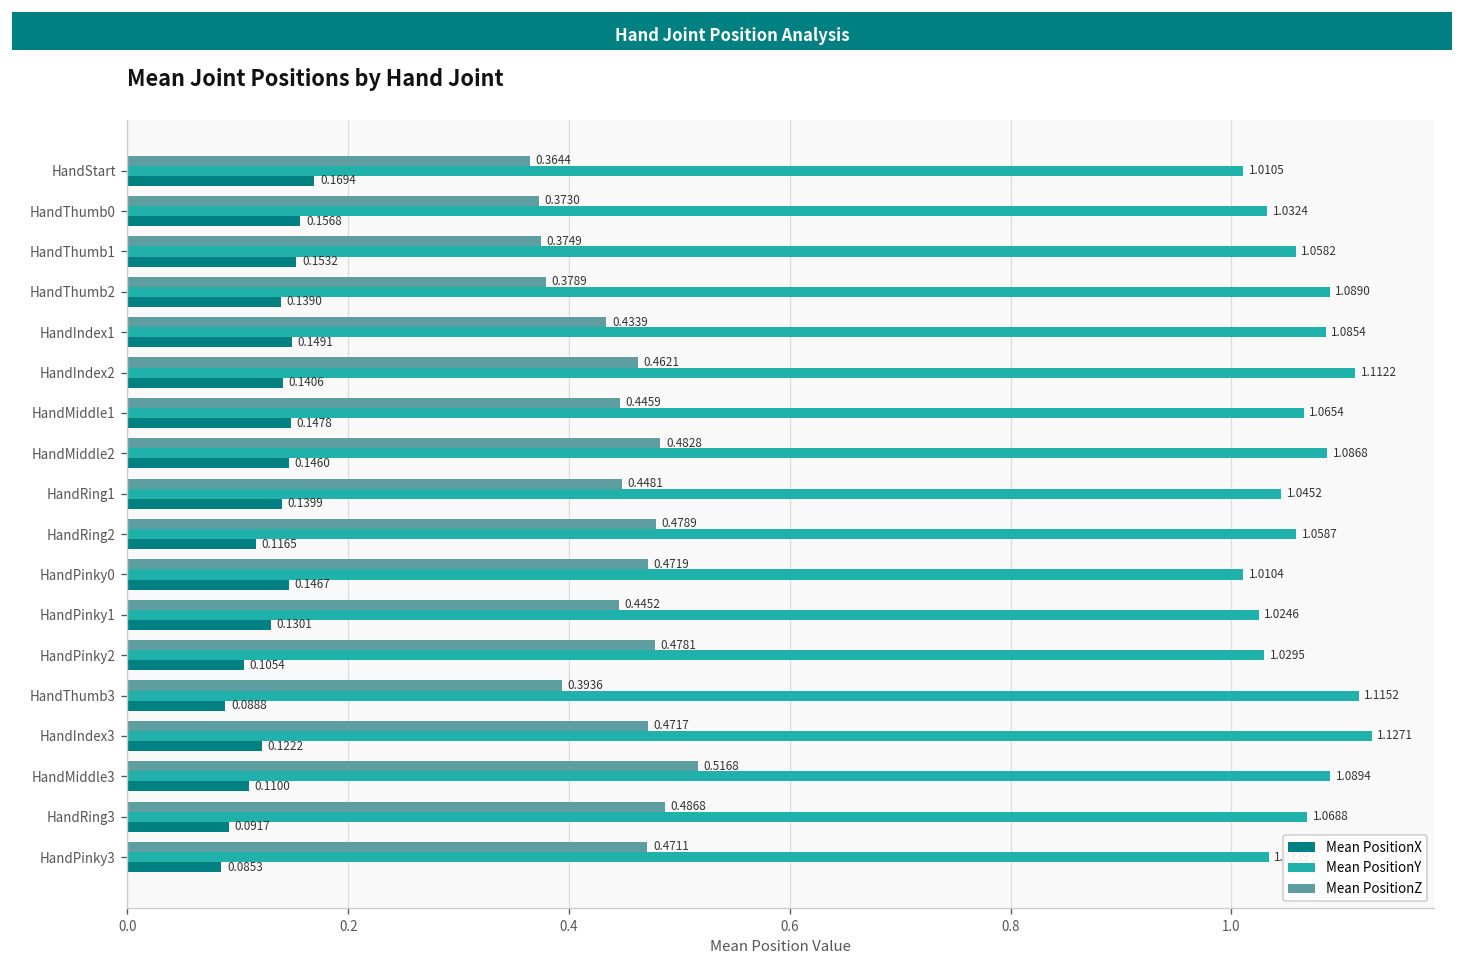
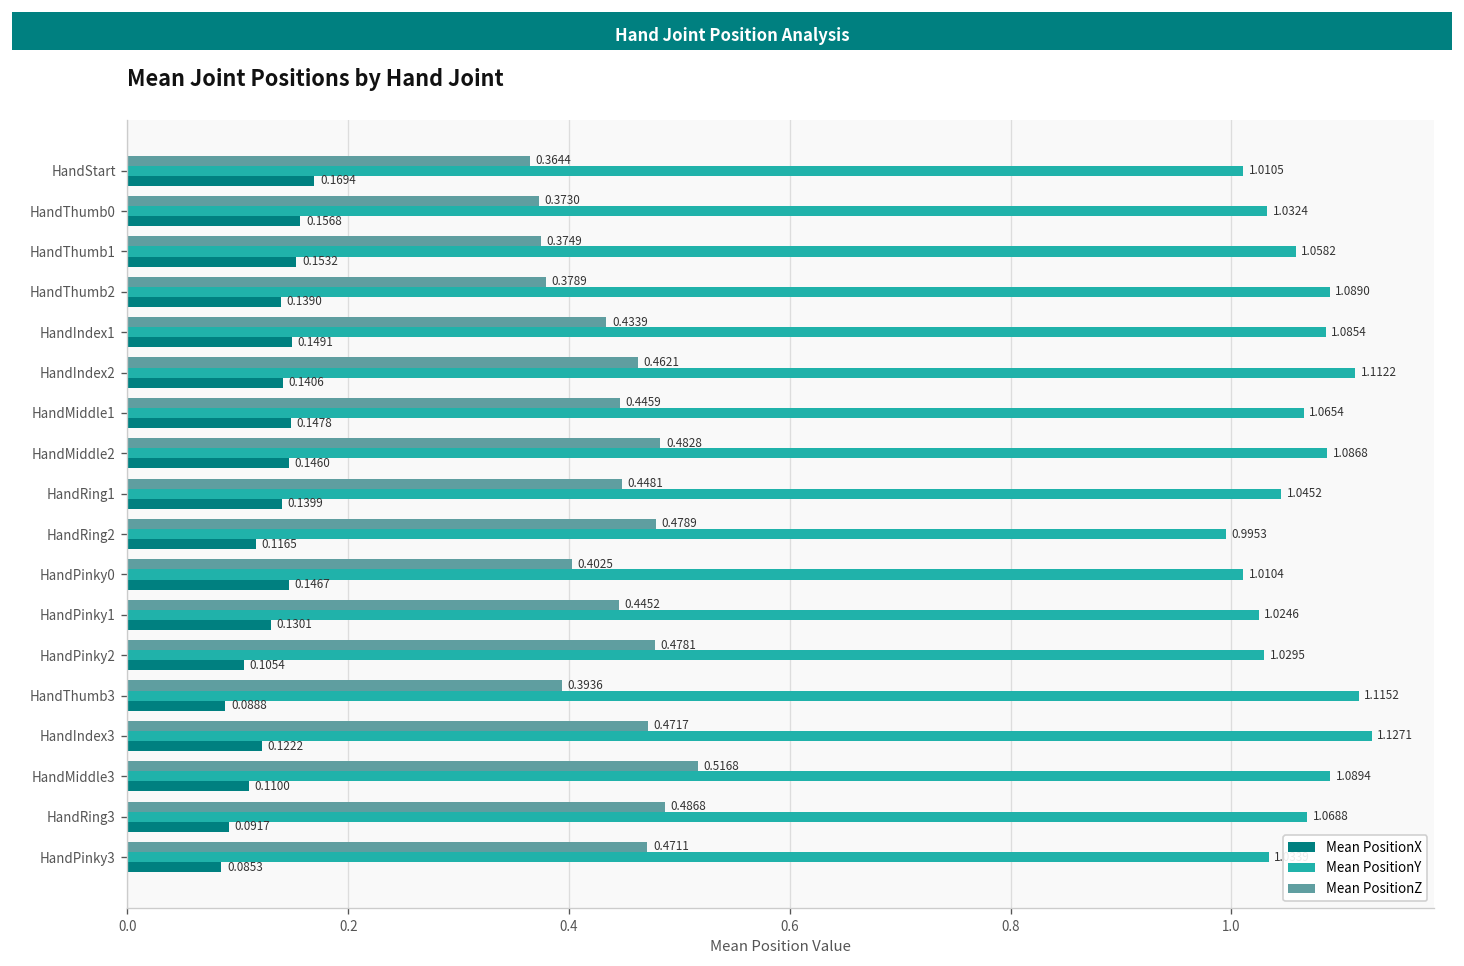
Mean PositionY, HandRing2: 1.0587 -> 0.9953
Mean PositionZ, HandPinky0: 0.4719 -> 0.4025
